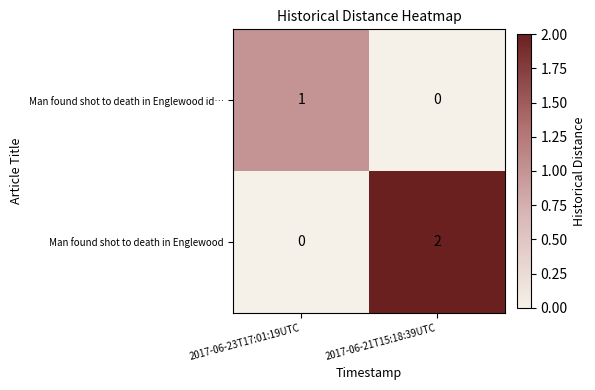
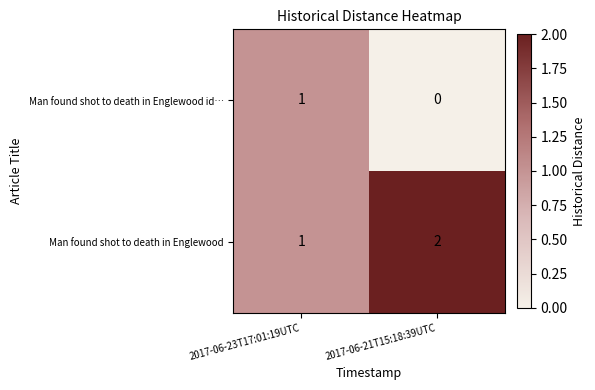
Man found shot to death in Englewood, 2017-06-23T17:01:19UTC: 0 -> 1
